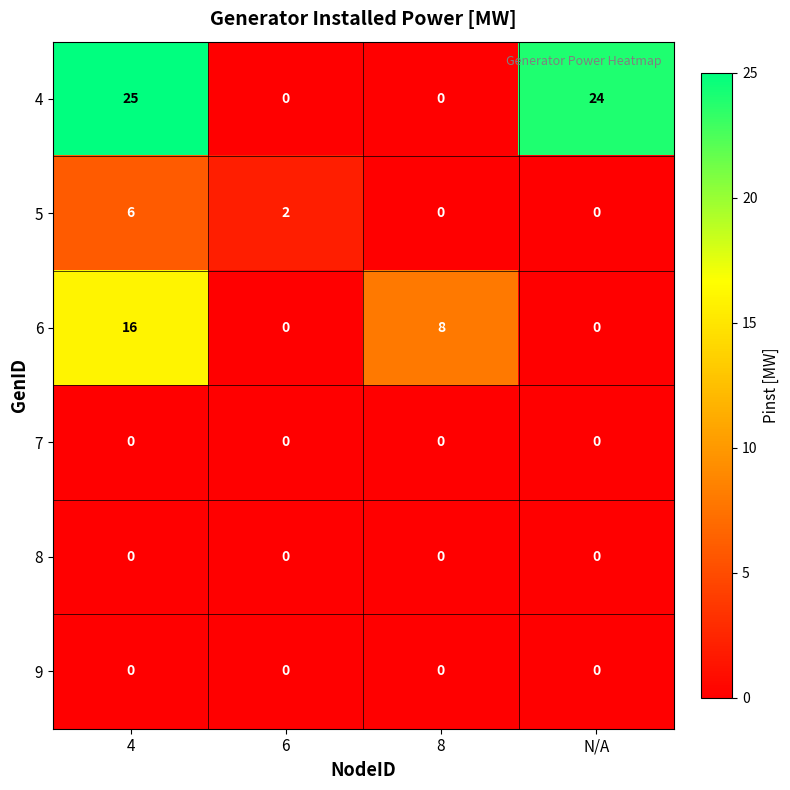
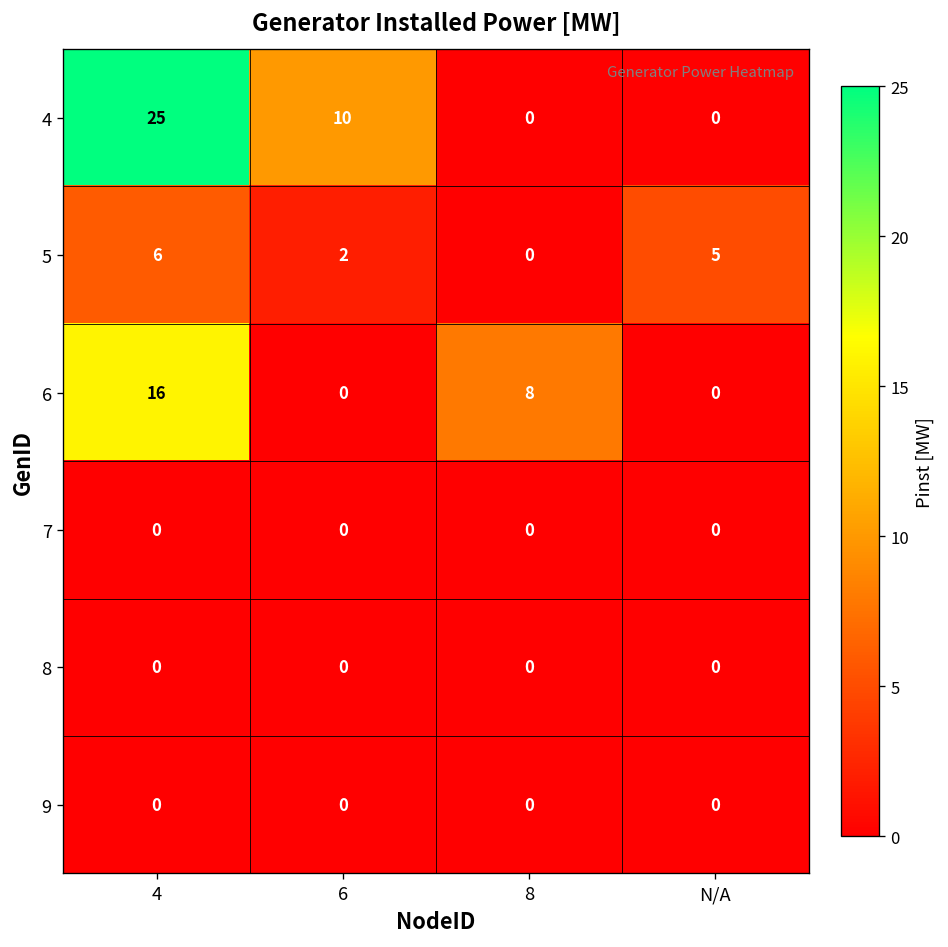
4, 6: 0 -> 10
4, N/A: 24 -> 0
5, N/A: 0 -> 5
